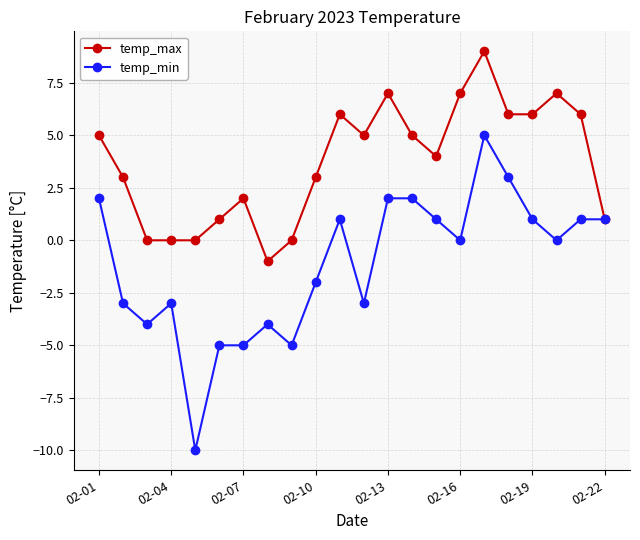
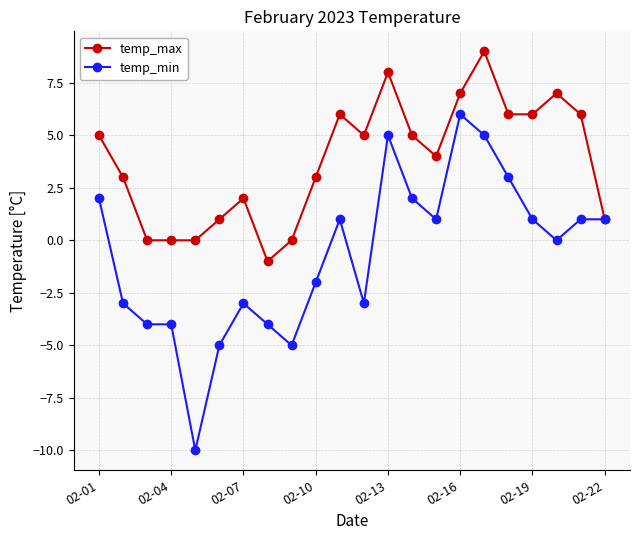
temp_min, 02-04: -3 -> -4
temp_min, 02-07: -5 -> -3
temp_max, 02-13: 7 -> 8
temp_min, 02-13: 2 -> 5
temp_min, 02-16: 0 -> 6
